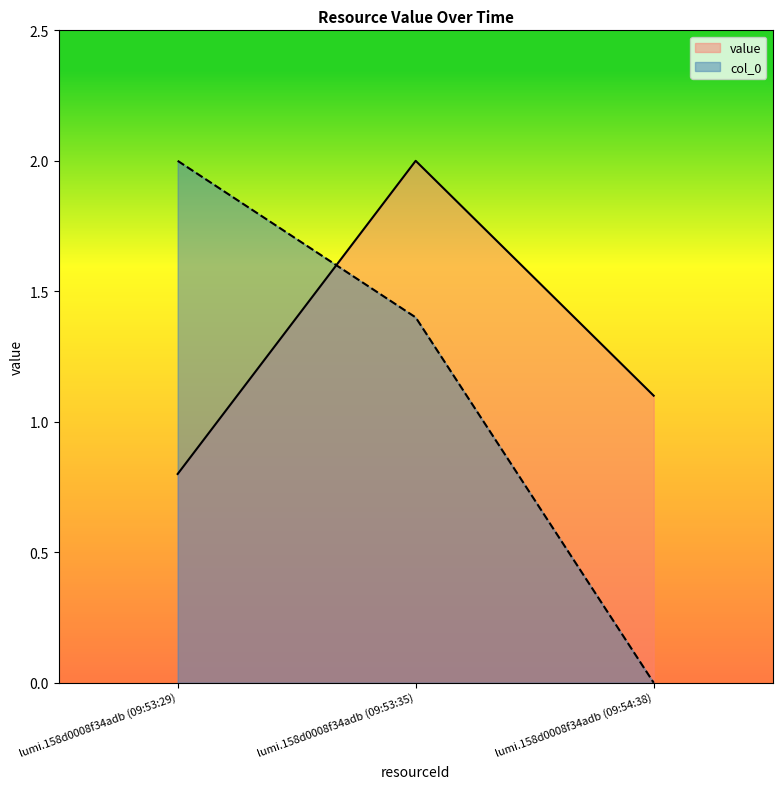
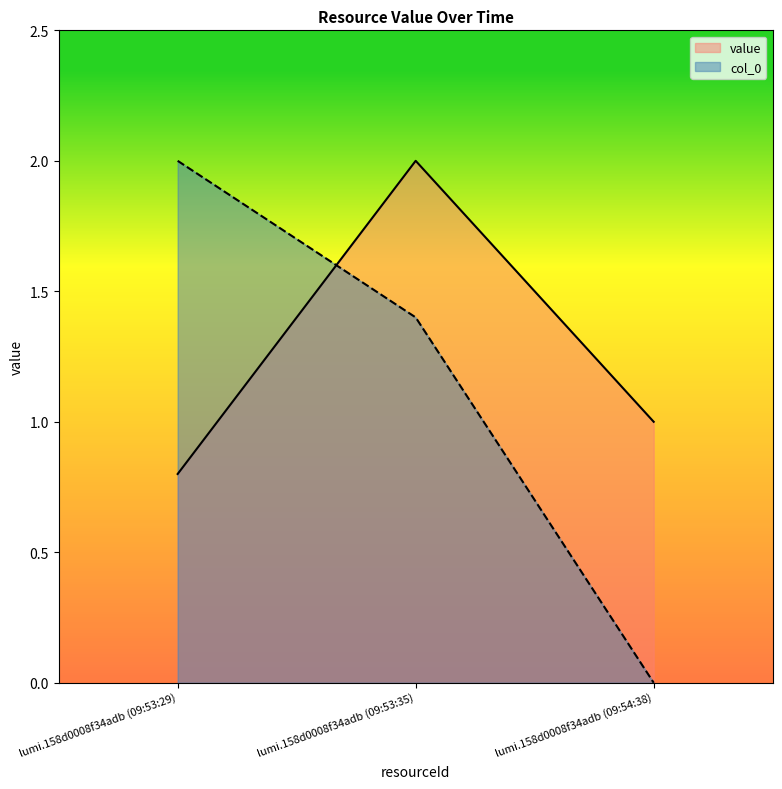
value, lumi.158d0008f34adb (09:54:38): 1.1 -> 1.0
